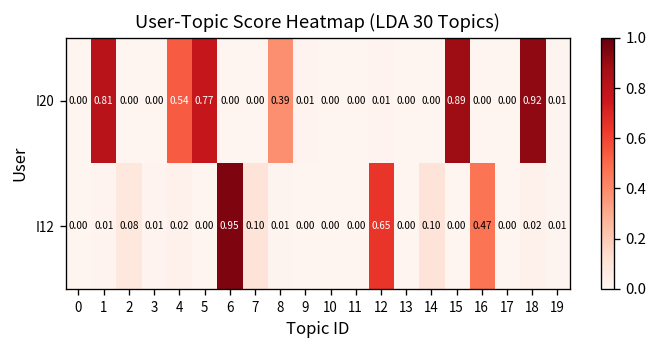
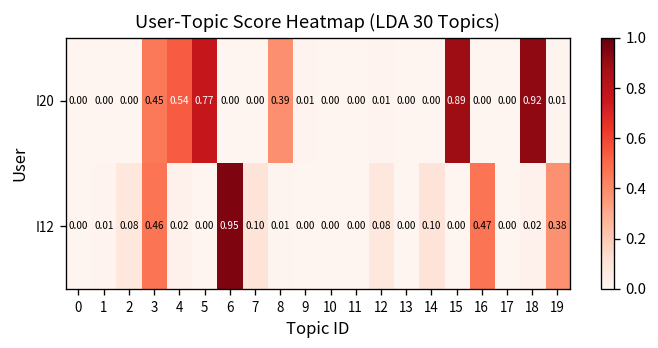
I20, 1: 0.81 -> 0.00
I20, 3: 0.00 -> 0.45
I12, 3: 0.01 -> 0.46
I12, 12: 0.65 -> 0.08
I12, 19: 0.01 -> 0.38
